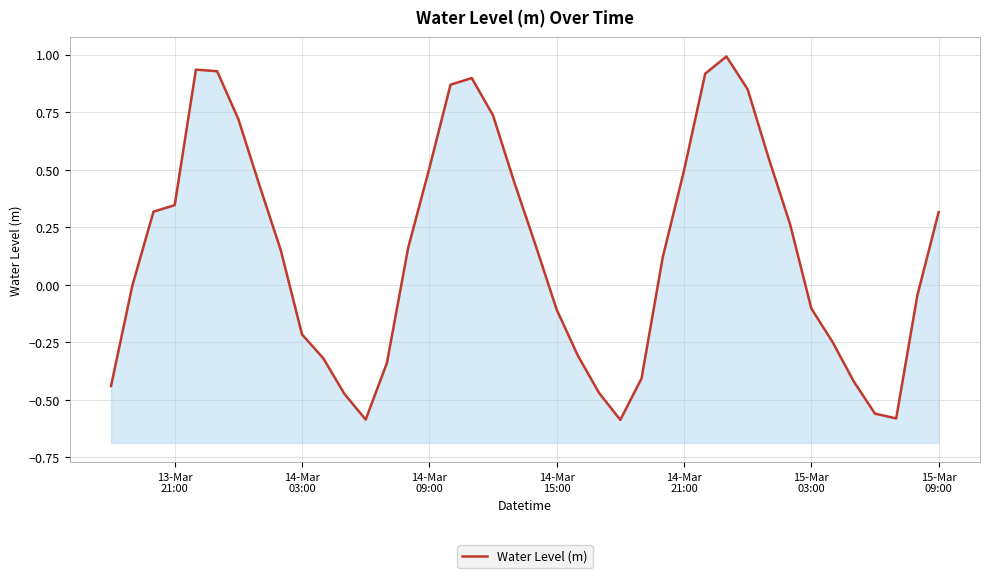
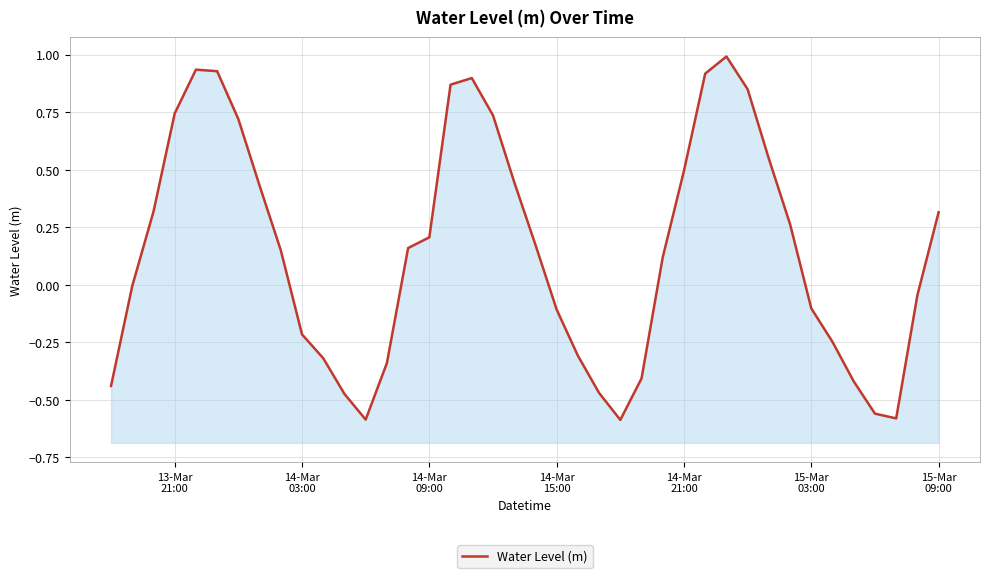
13-Mar 21:00: 0.35 -> 0.74
14-Mar 09:00: 0.51 -> 0.21
